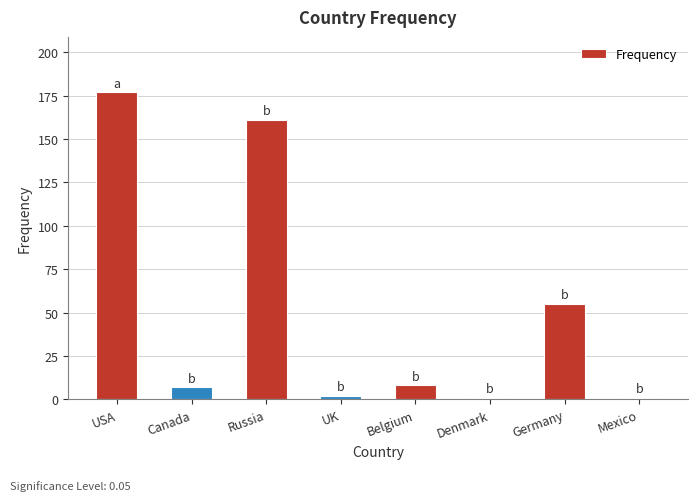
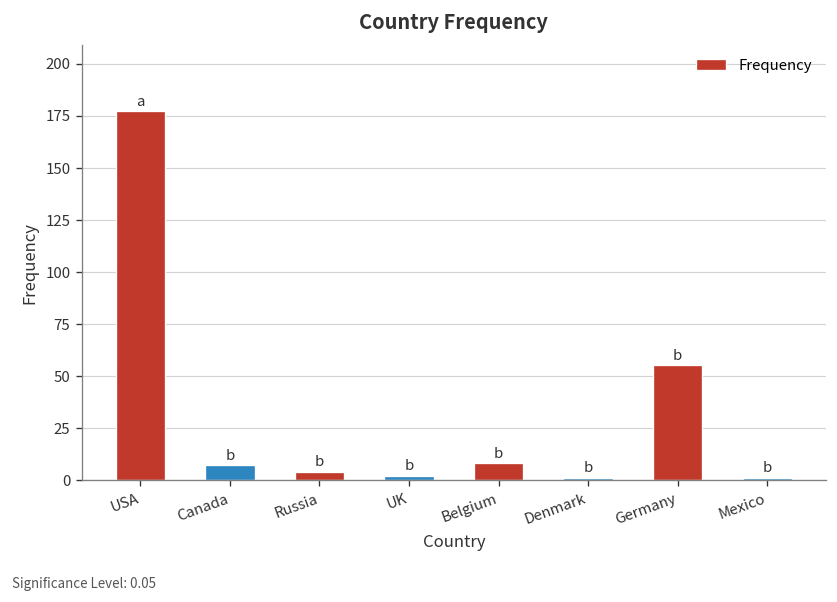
Russia: 161 -> 4
